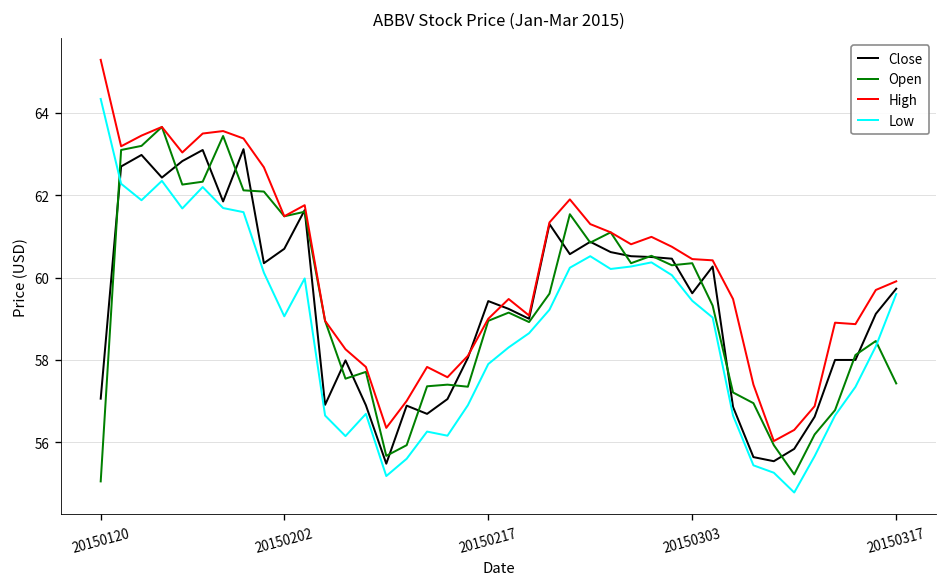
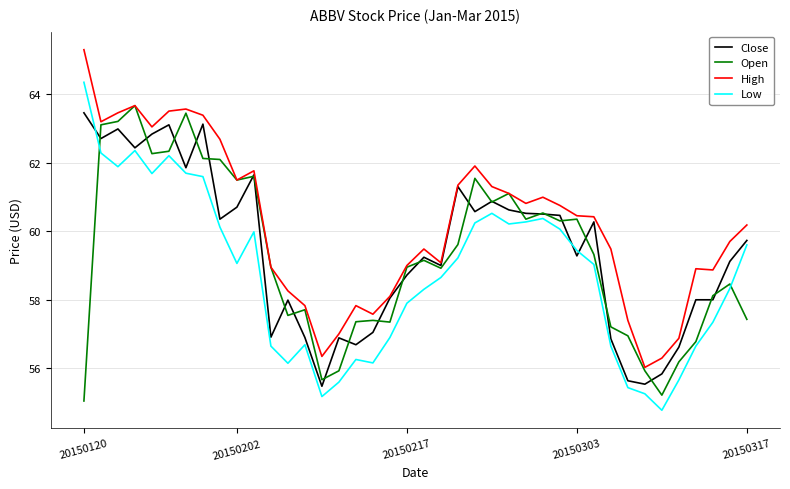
Close, 20150120: 57.1 -> 63.5
Close, 20150217: 59.4 -> 58.7
Close, 20150303: 59.6 -> 59.3
High, 20150317: 59.9 -> 60.2
